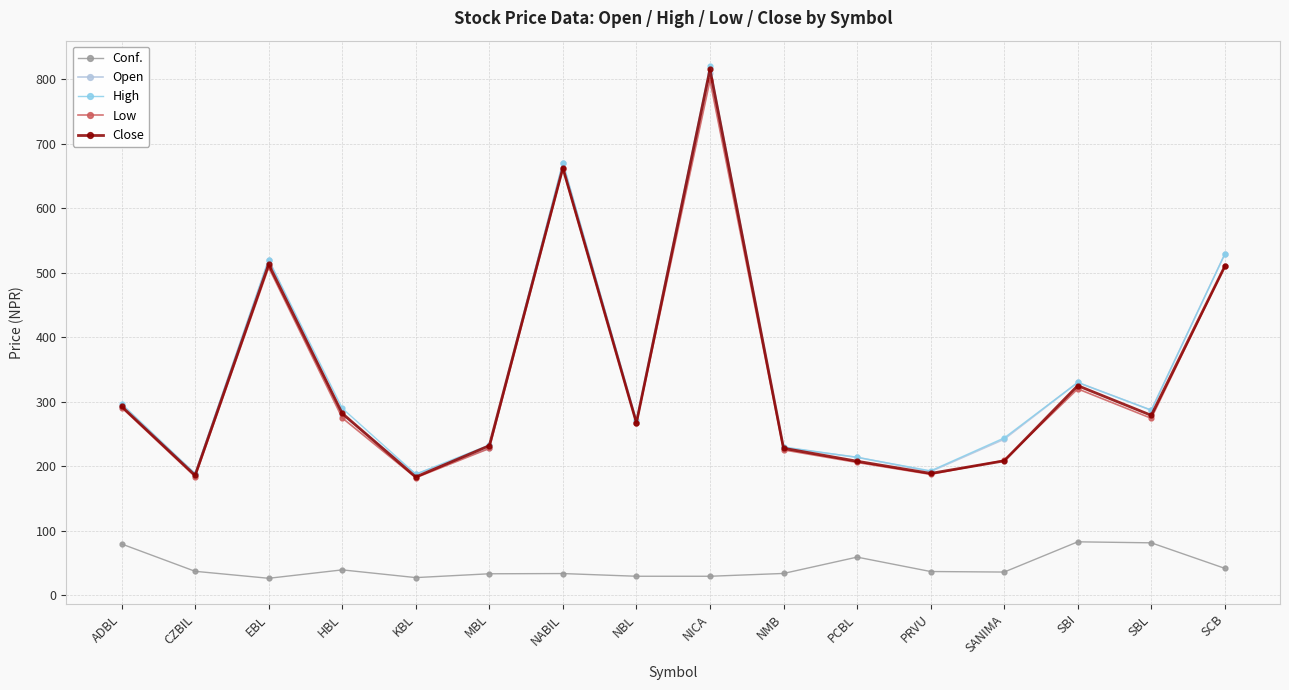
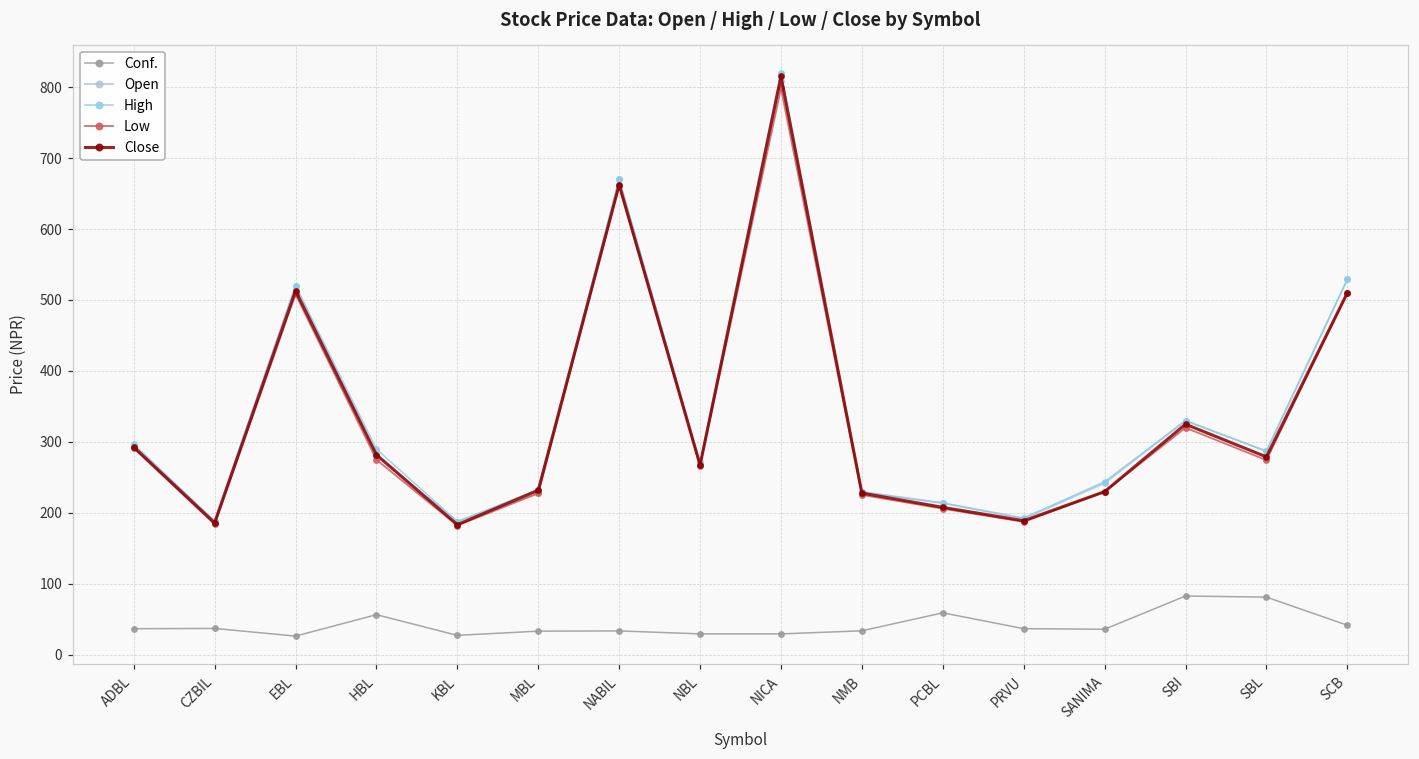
Conf., ADBL: 80 -> 40
Conf., HBL: 40 -> 60
Low, SANIMA: 210 -> 230
Close, SANIMA: 210 -> 230
